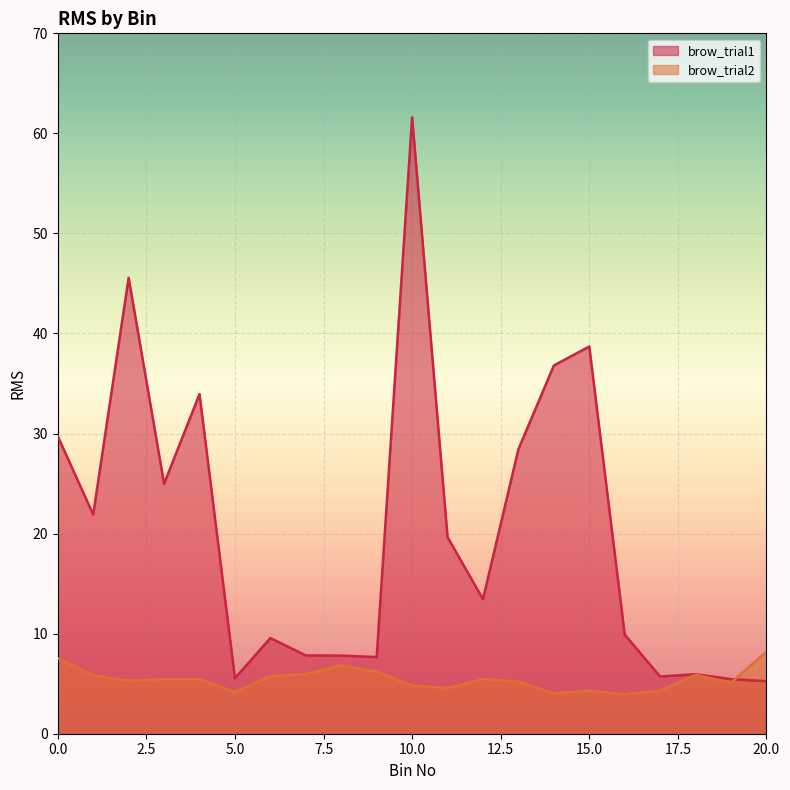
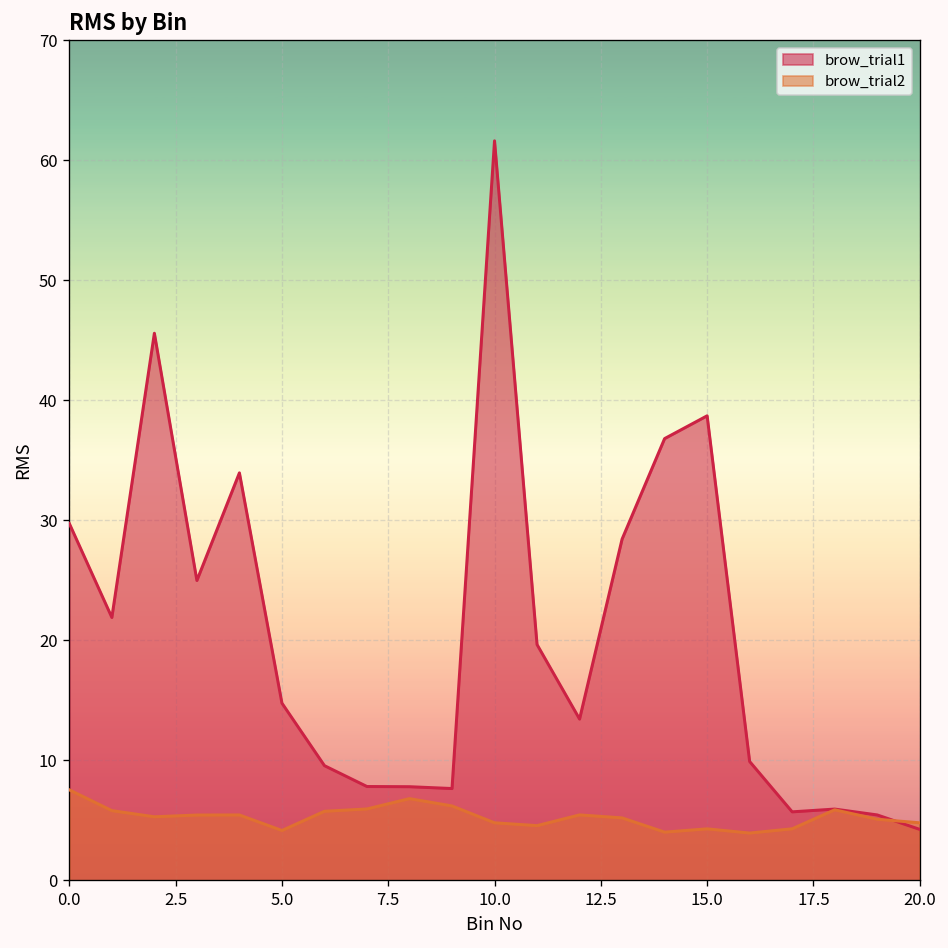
brow_trial1, 5.0: 5.5 -> 14.8
brow_trial1, 20.0: 5.2 -> 4.3
brow_trial2, 20.0: 8.2 -> 4.8
